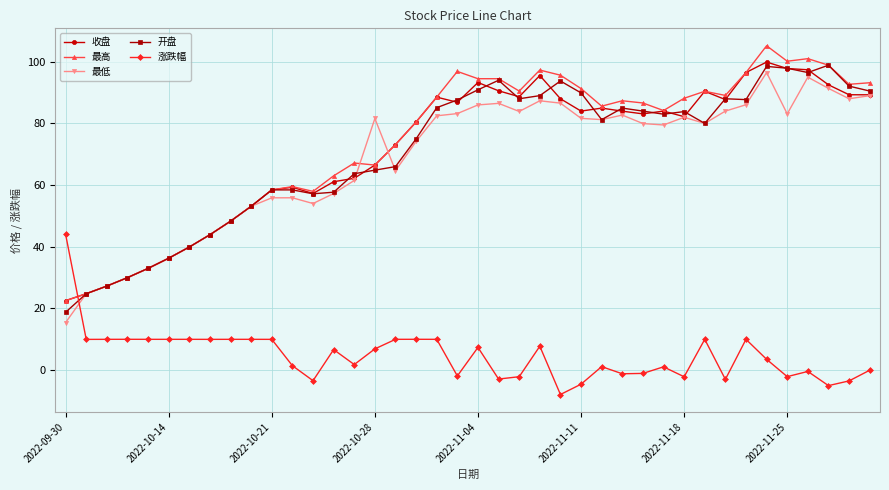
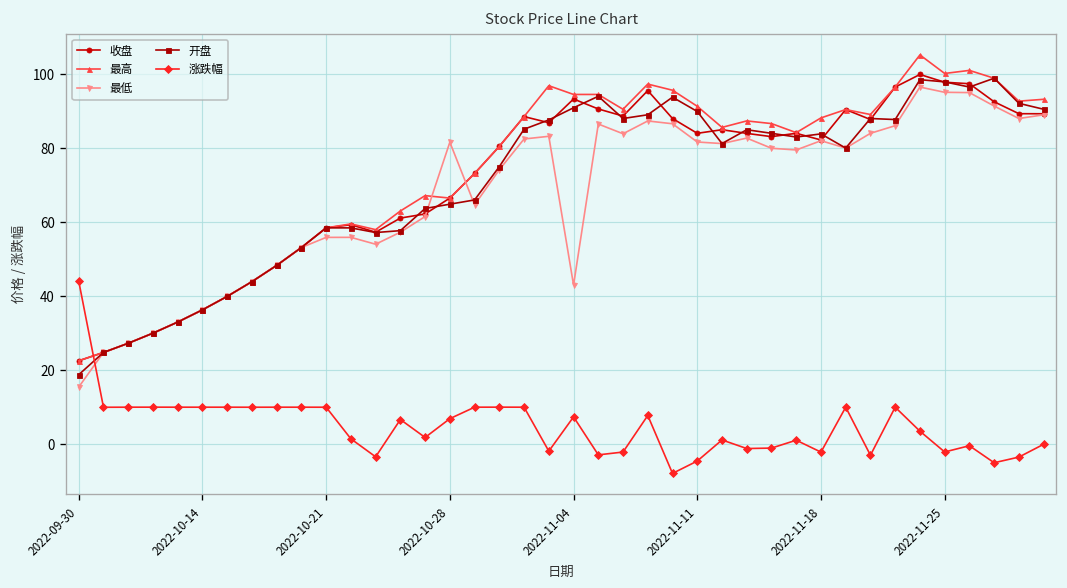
最低, 2022-11-04: 86 -> 43
最低, 2022-11-25: 83 -> 95
